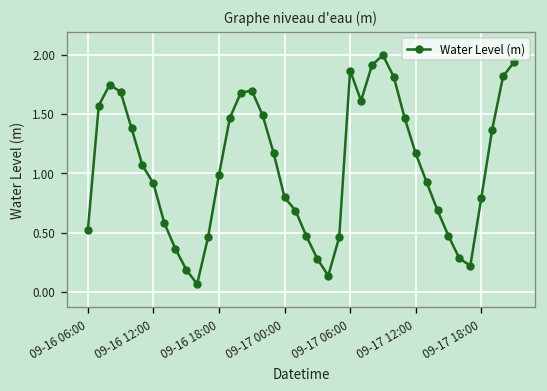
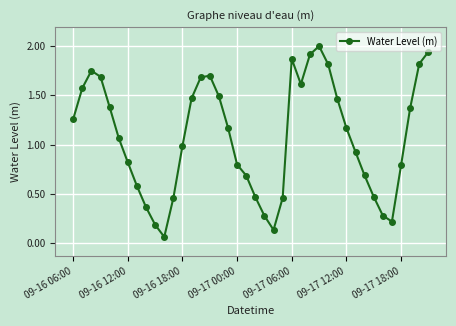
09-16 06:00: 0.5 -> 1.3
09-16 12:00: 0.9 -> 0.8
